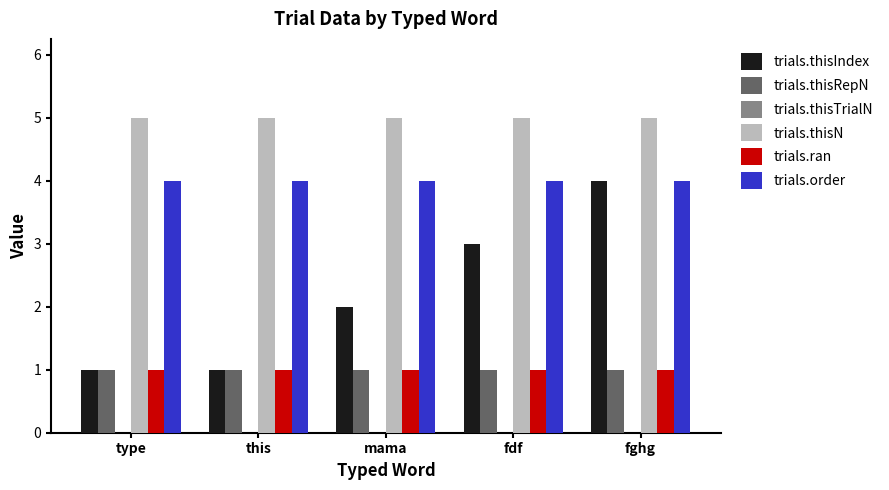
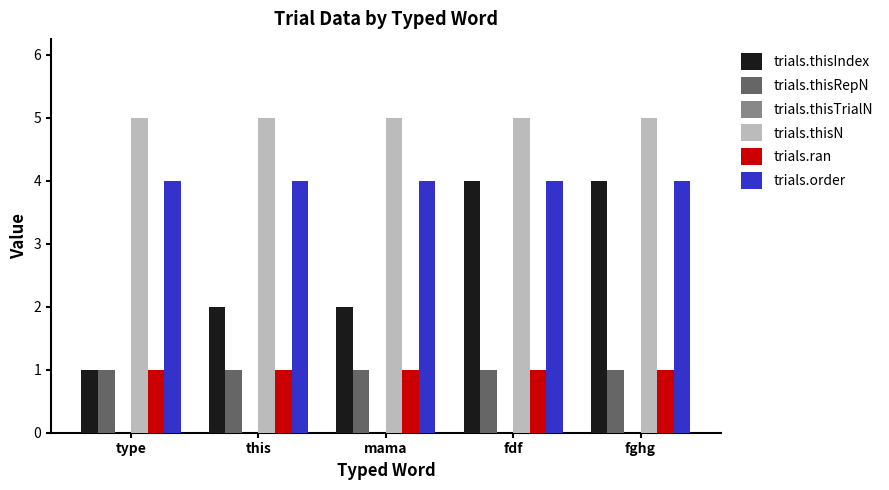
trials.thisIndex, this: 1 -> 2
trials.thisIndex, fdf: 3 -> 4
